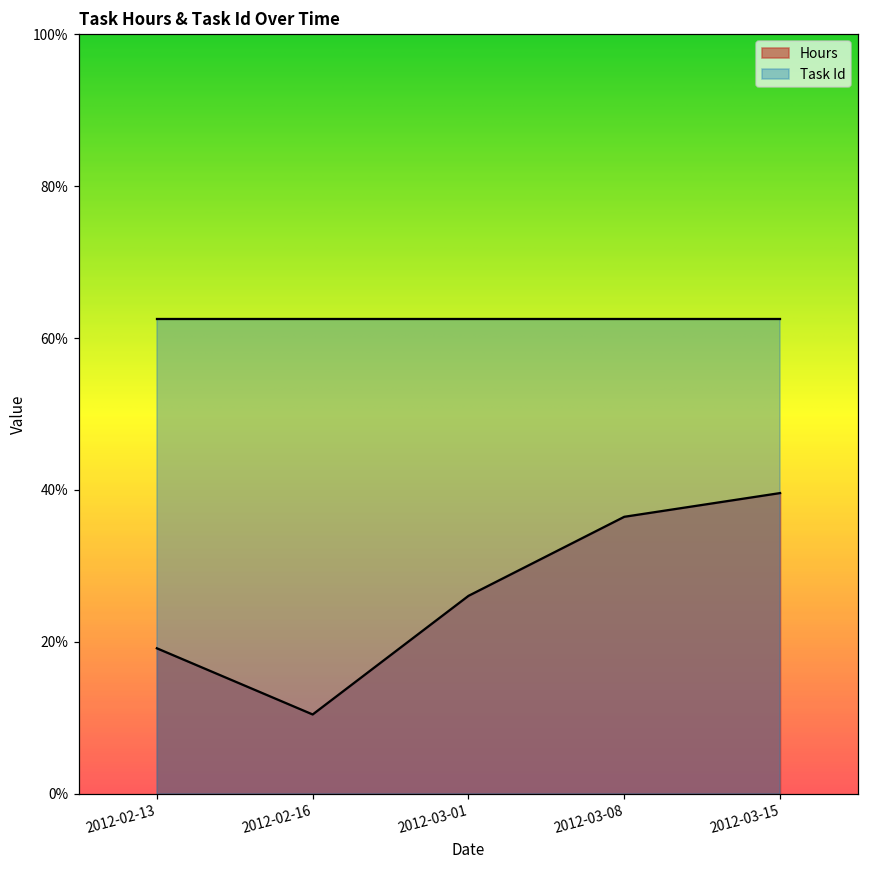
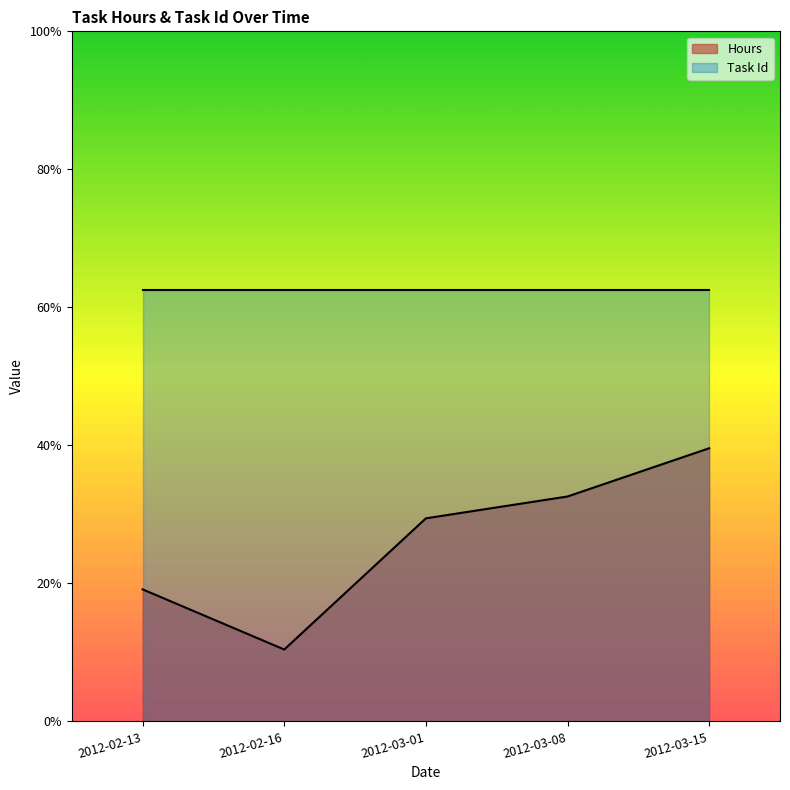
Hours, 2012-03-01: 26% -> 29%
Hours, 2012-03-08: 36% -> 33%
